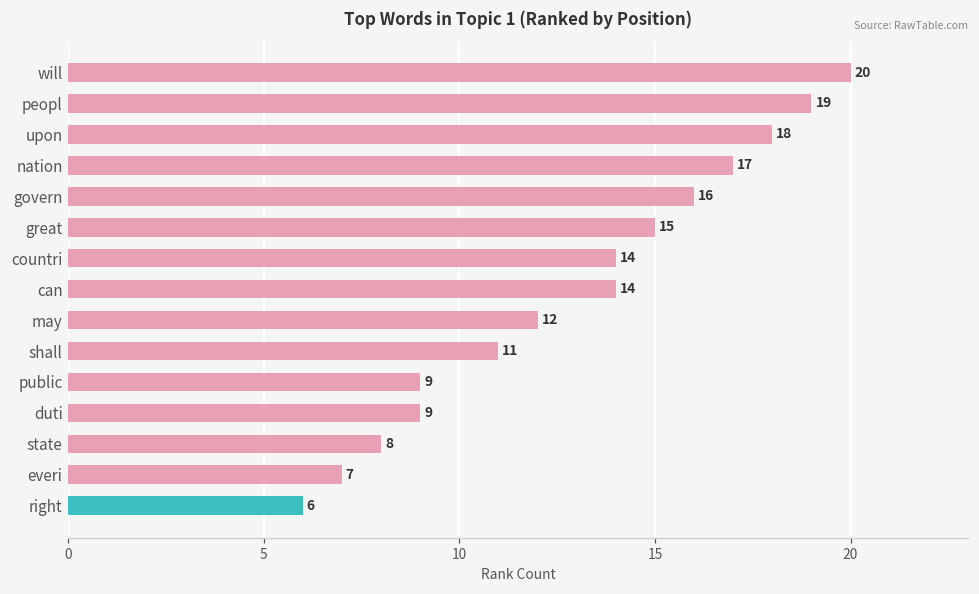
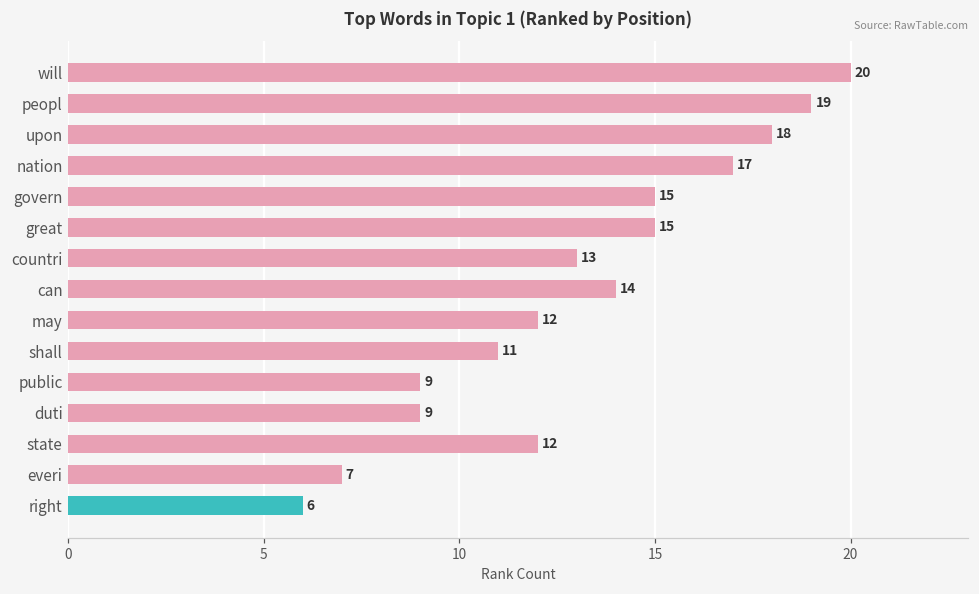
govern: 16 -> 15
countri: 14 -> 13
state: 8 -> 12
